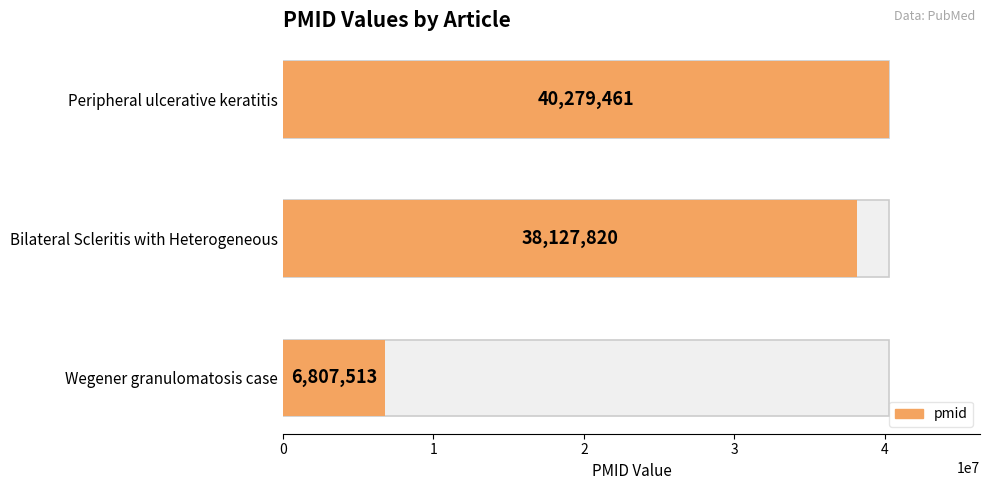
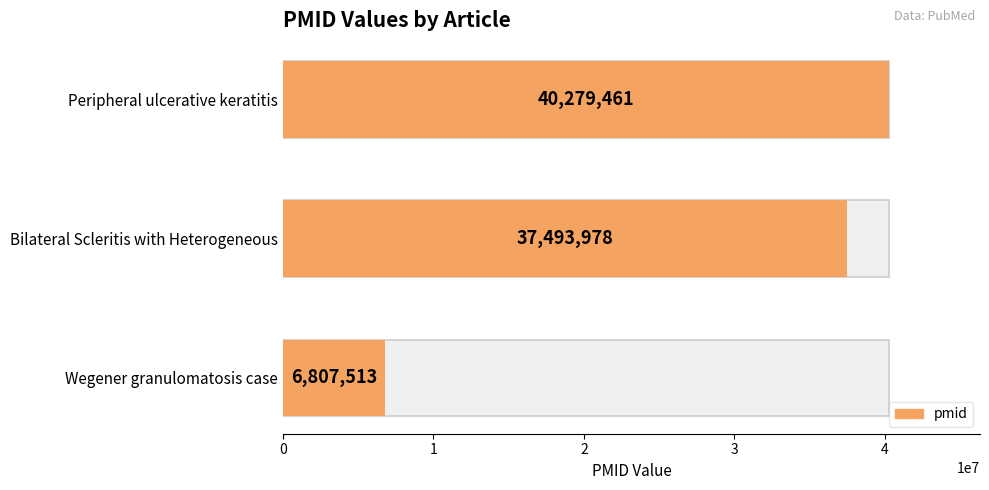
pmid, Bilateral Scleritis with Heterogeneous: 38,127,820 -> 37,493,978
